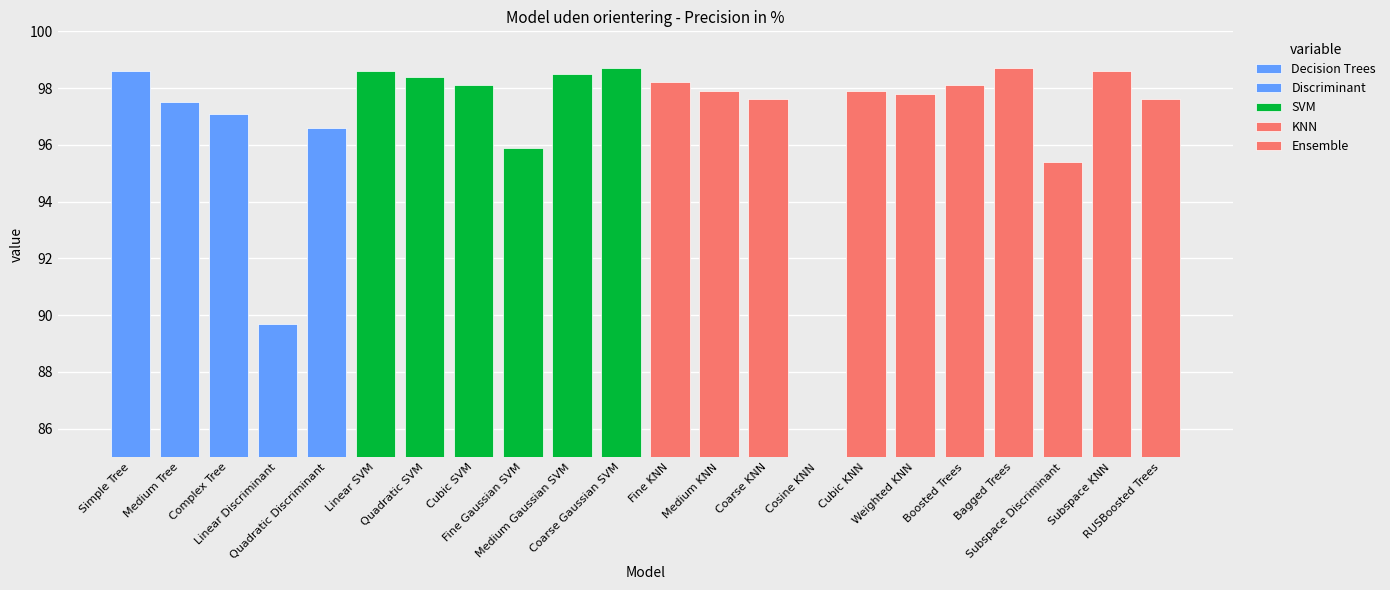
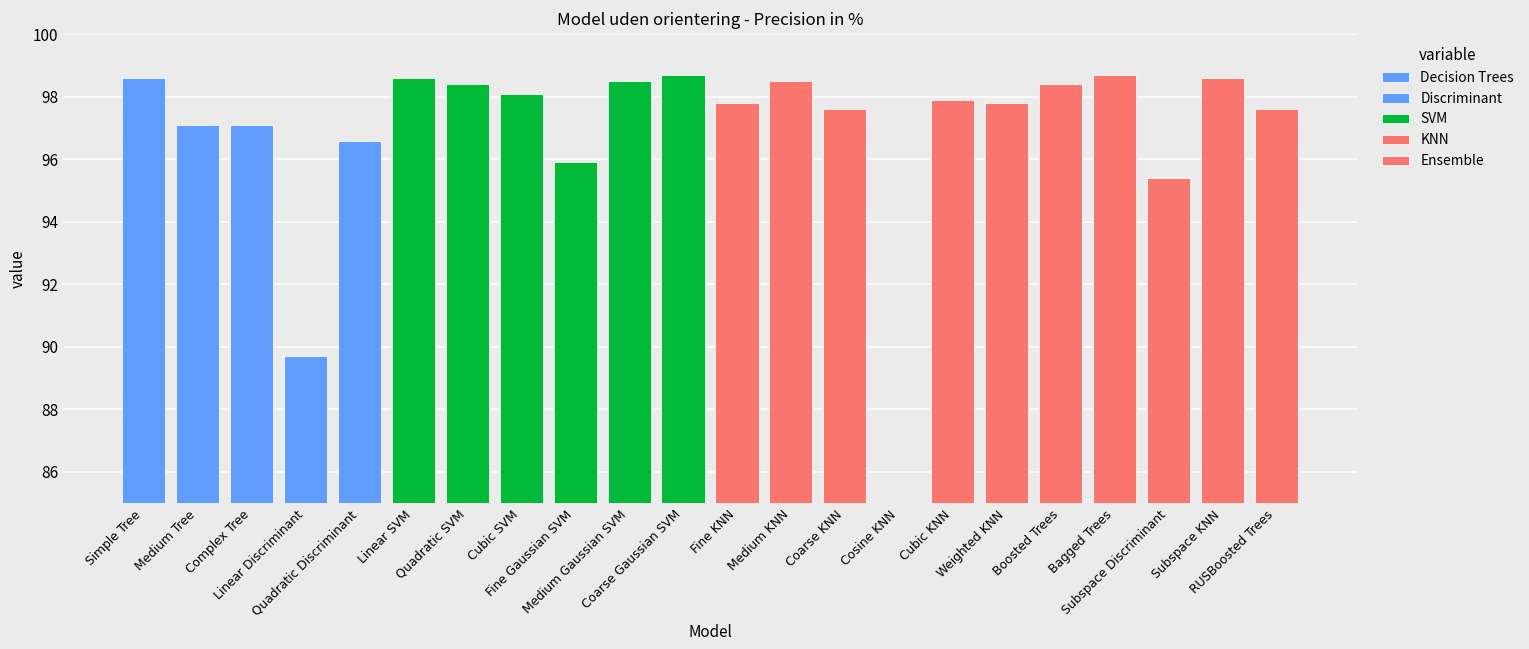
Medium Tree: 97.5 -> 97.1
Fine KNN: 98.2 -> 97.8
Medium KNN: 97.9 -> 98.5
Boosted Trees: 98.1 -> 98.4
